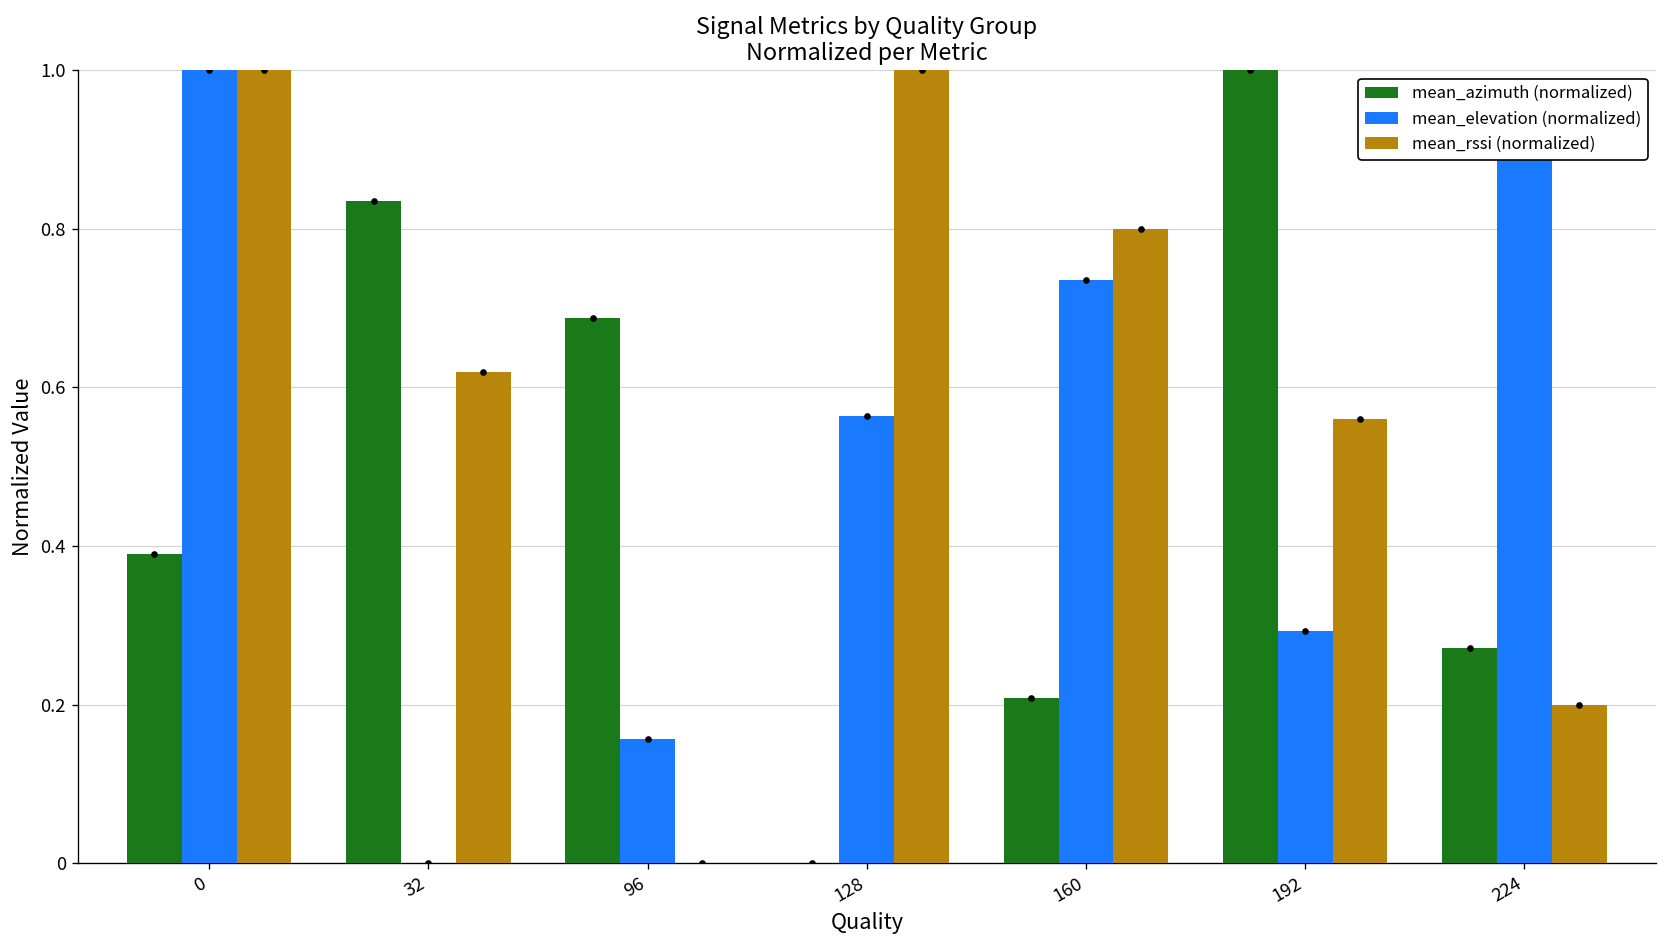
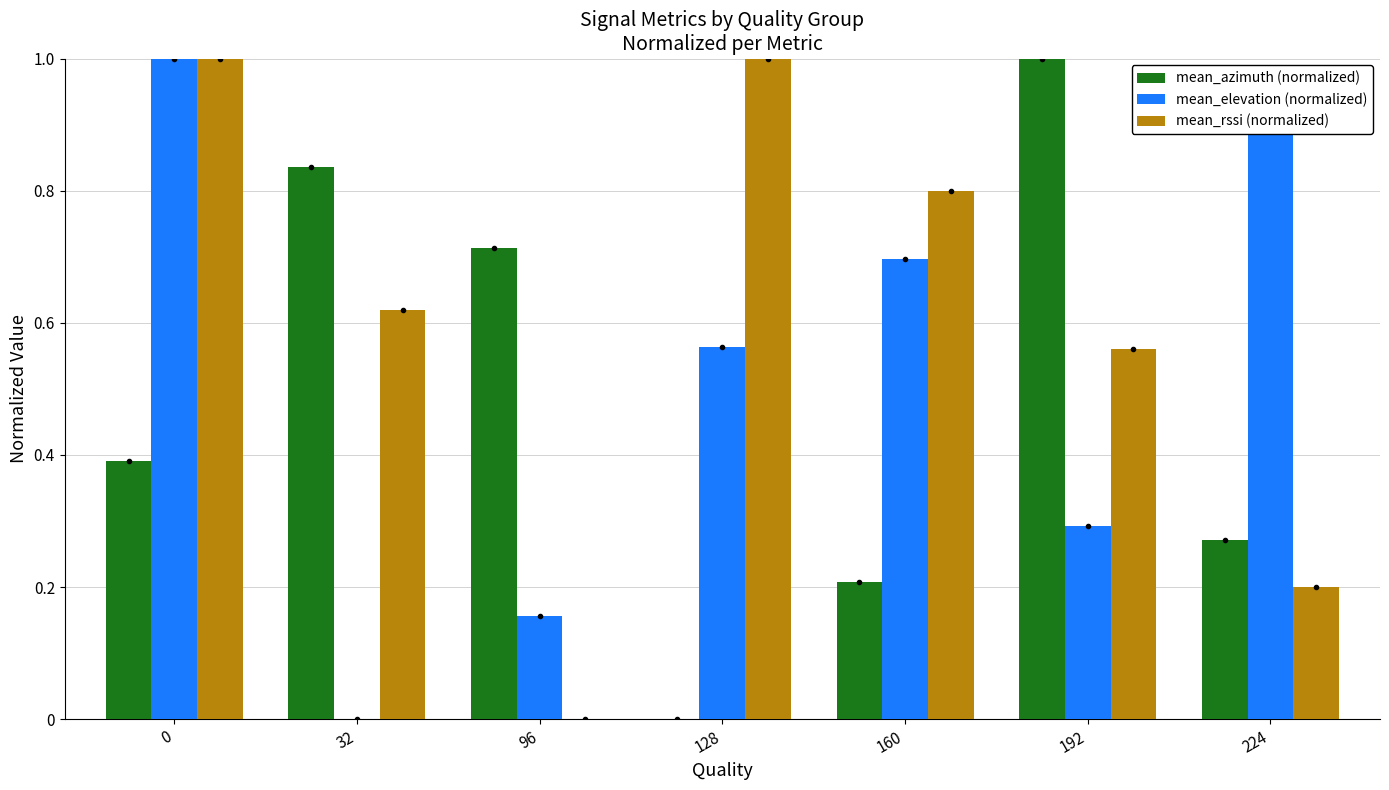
mean_azimuth (normalized), 96: 0.69 -> 0.71
mean_elevation (normalized), 160: 0.74 -> 0.70
